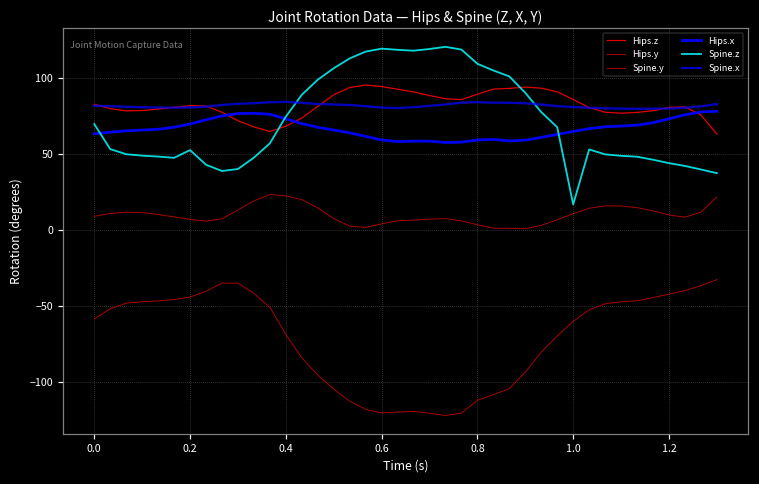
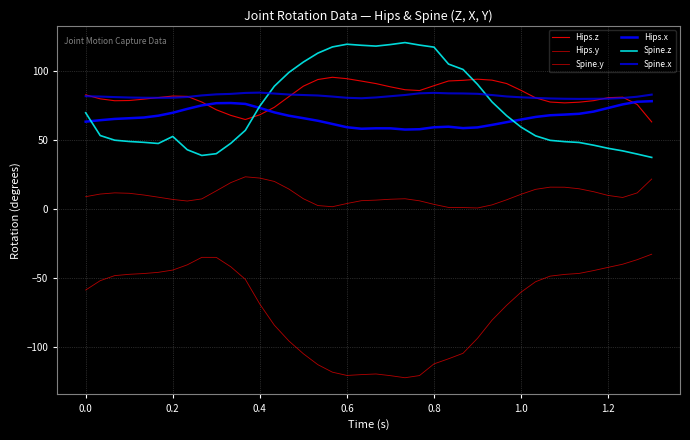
Spine.z, 0.8: 109 -> 117
Spine.z, 1.0: 17 -> 59
